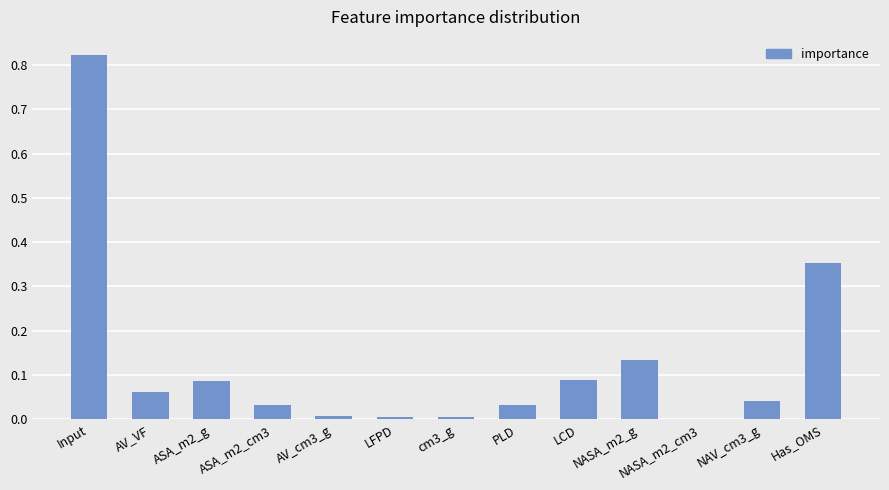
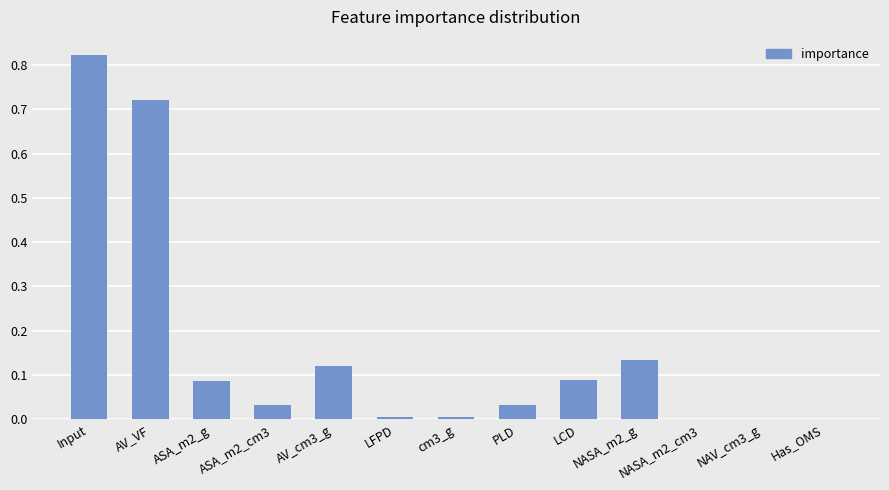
AV_VF: 0.06 -> 0.72
AV_cm3_g: 0.01 -> 0.12
NAV_cm3_g: 0.04 -> 0.00
Has_OMS: 0.35 -> 0.00
